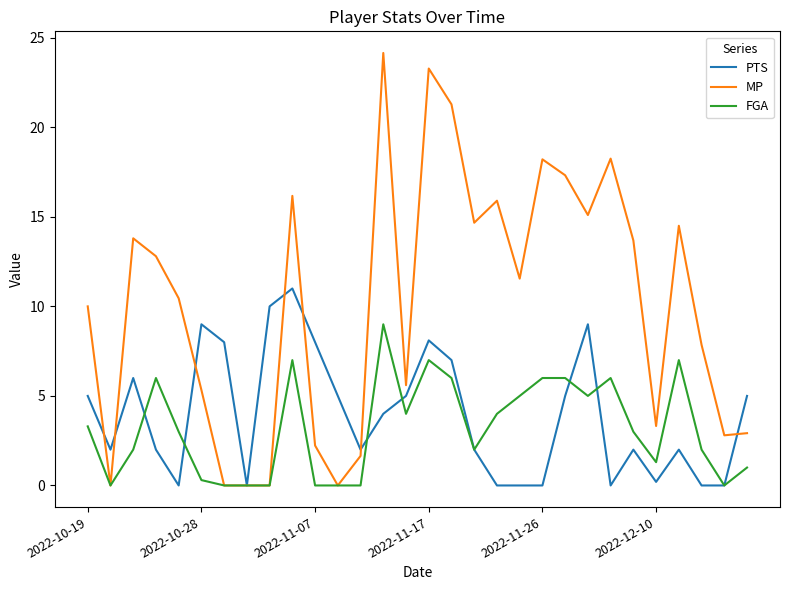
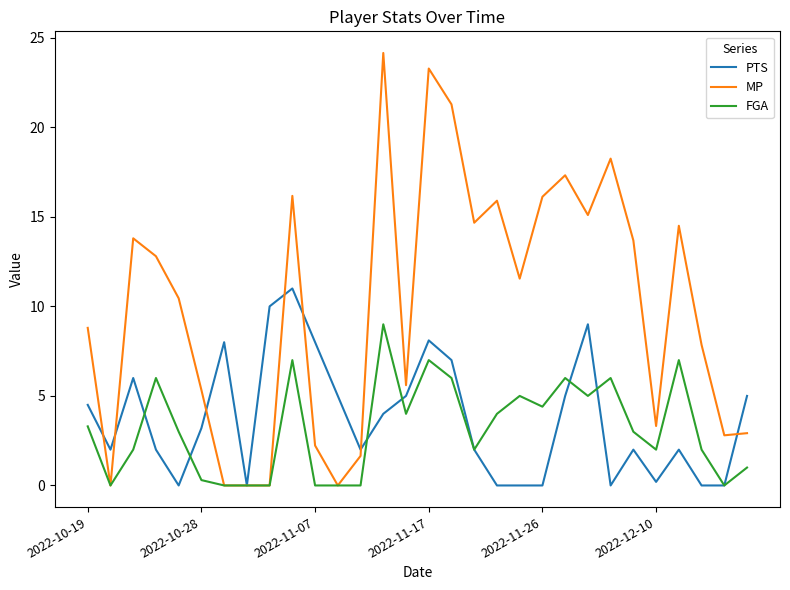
PTS, 2022-10-19: 5.0 -> 4.5
MP, 2022-10-19: 10.0 -> 8.8
PTS, 2022-10-28: 9.0 -> 3.2
MP, 2022-11-26: 18.2 -> 16.1
FGA, 2022-11-26: 6.0 -> 4.4
FGA, 2022-12-10: 1.3 -> 2.0
